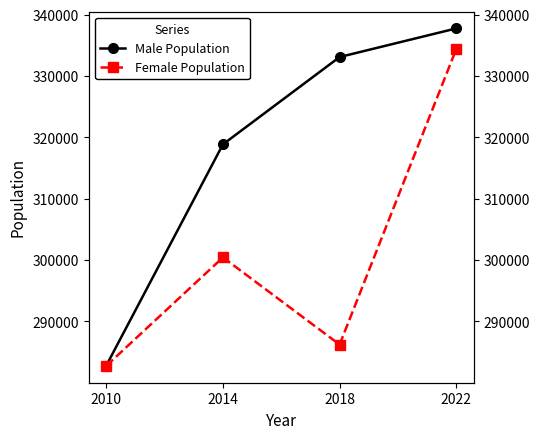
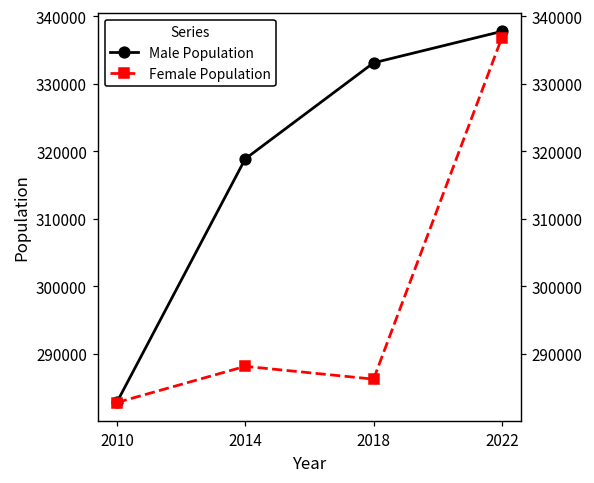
Female Population, 2014: 300000 -> 288000
Female Population, 2022: 334000 -> 337000
